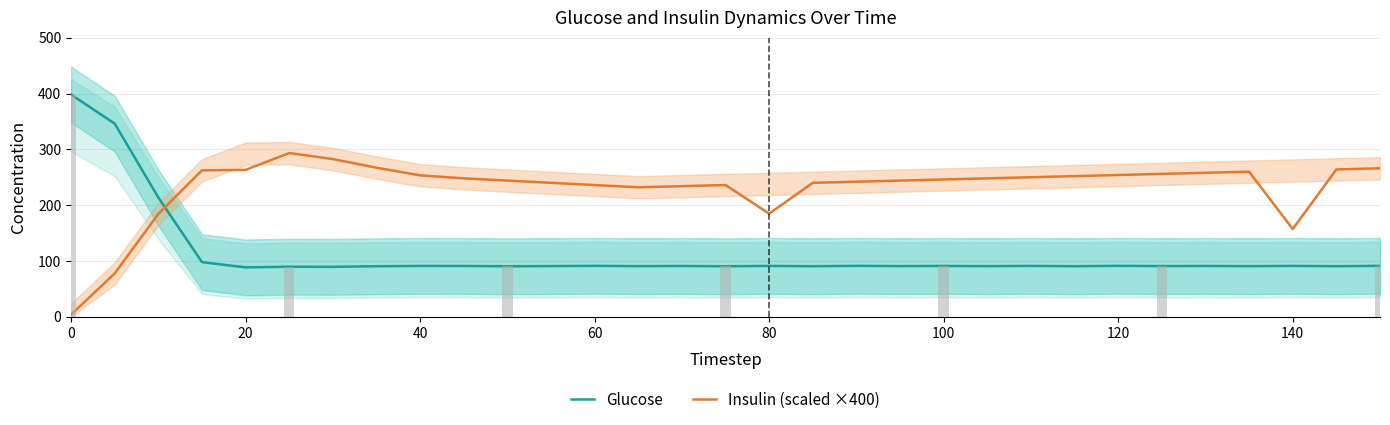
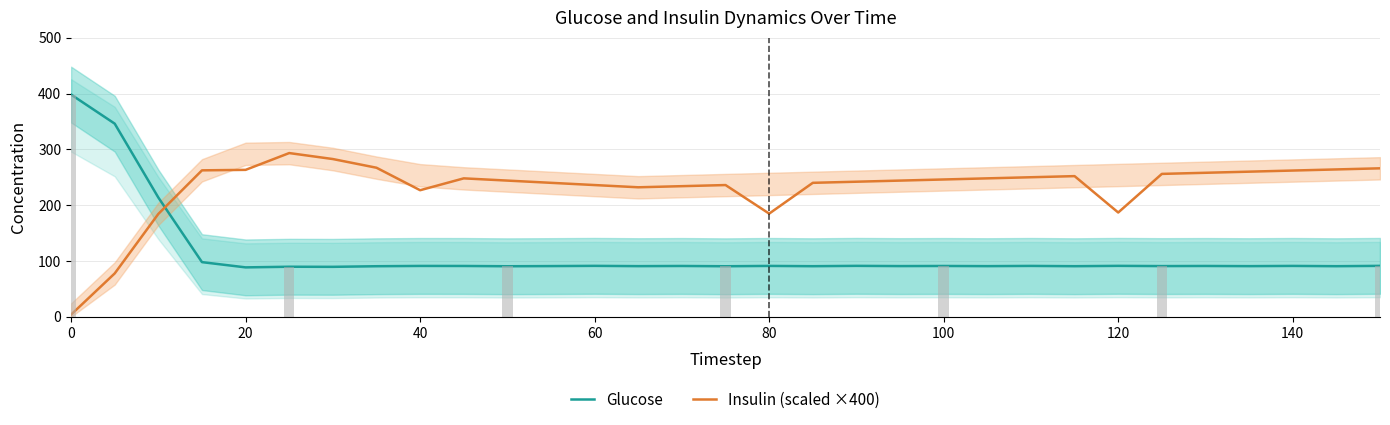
Insulin (scaled ×400), 40: 250 -> 230
Insulin (scaled ×400), 120: 250 -> 190
Insulin (scaled ×400), 140: 160 -> 260
